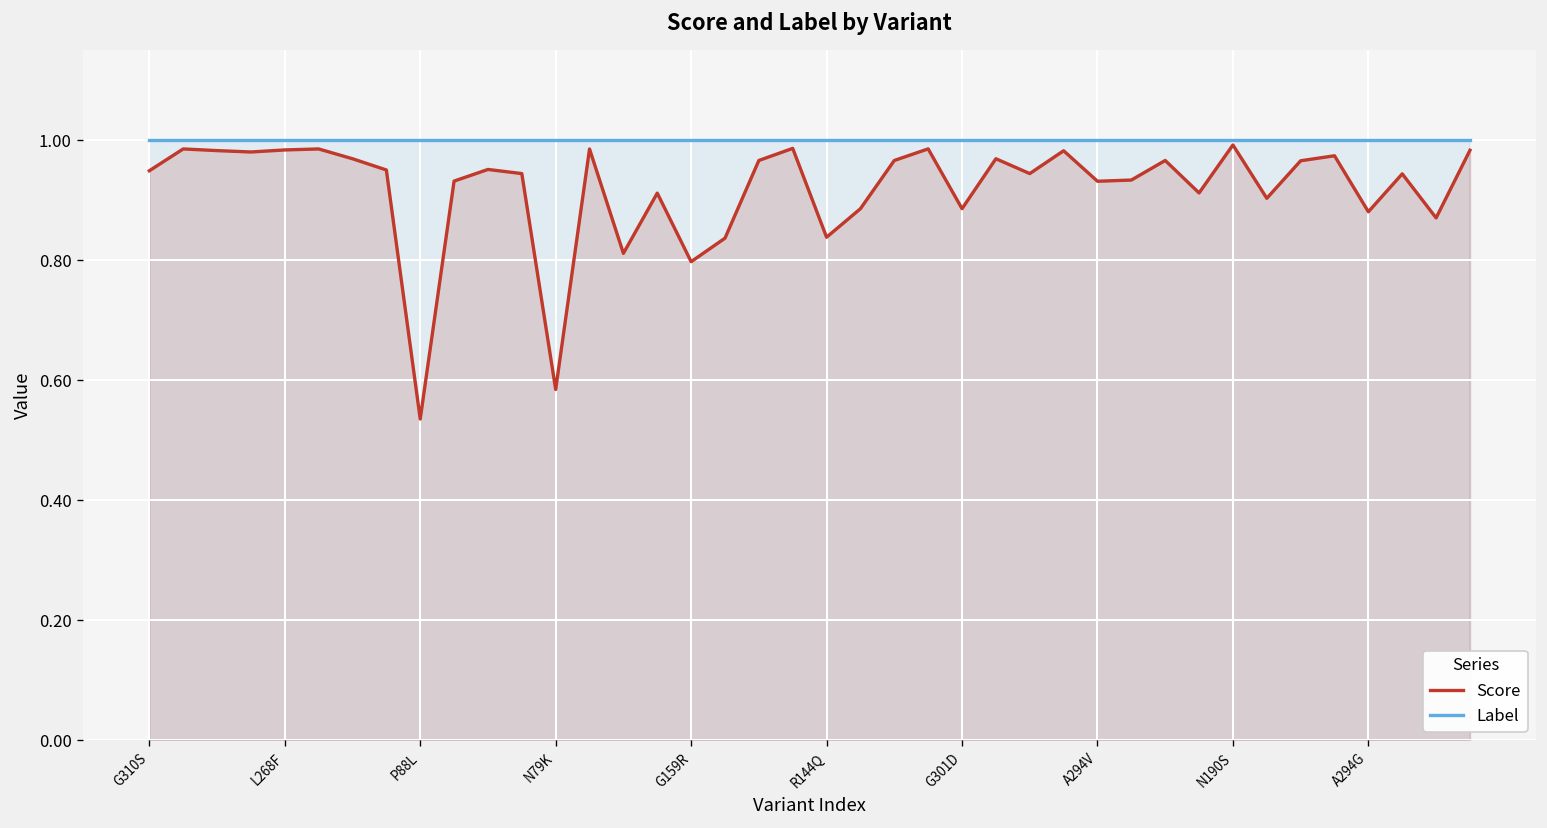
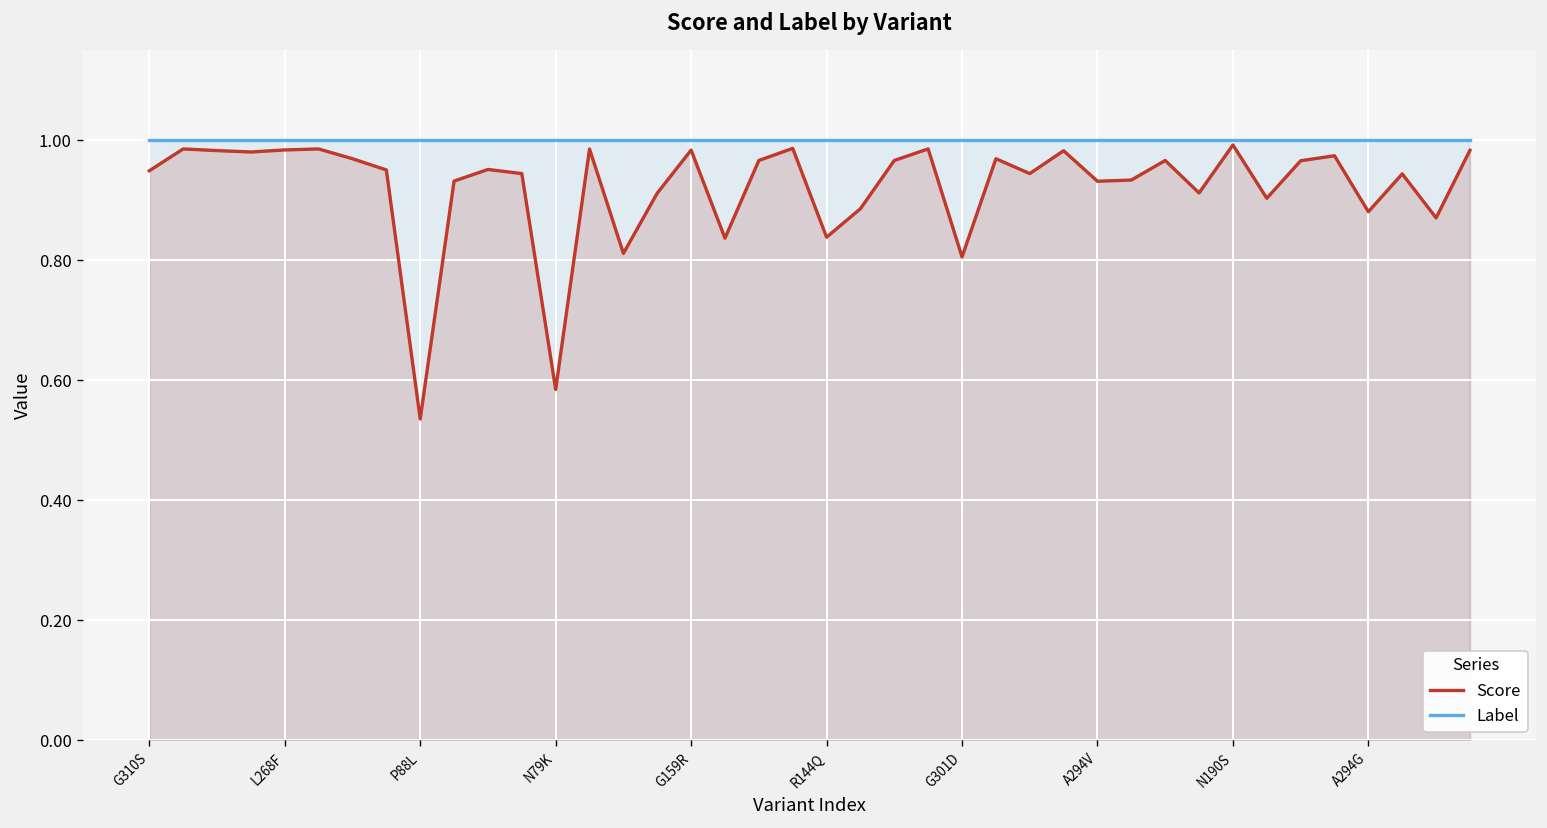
Score, G159R: 0.80 -> 0.98
Score, G301D: 0.89 -> 0.81
